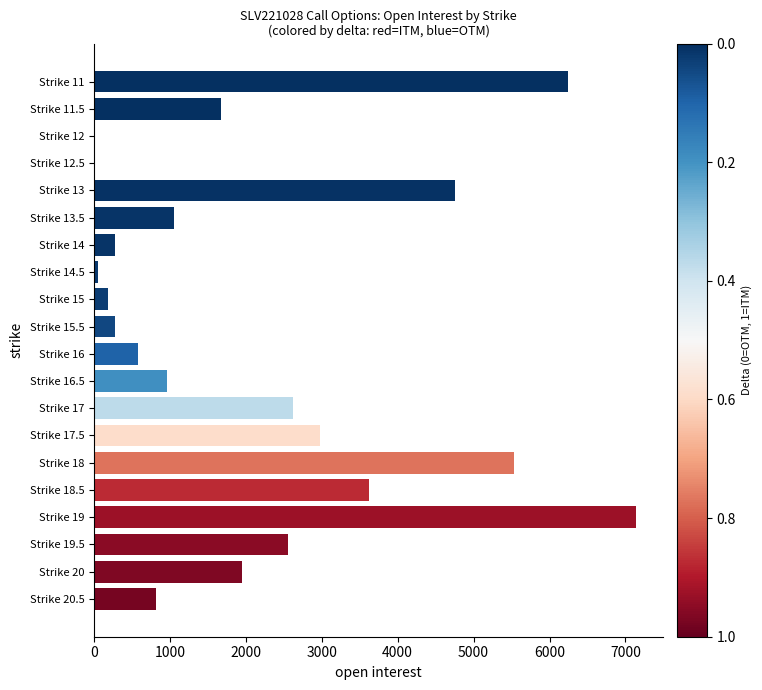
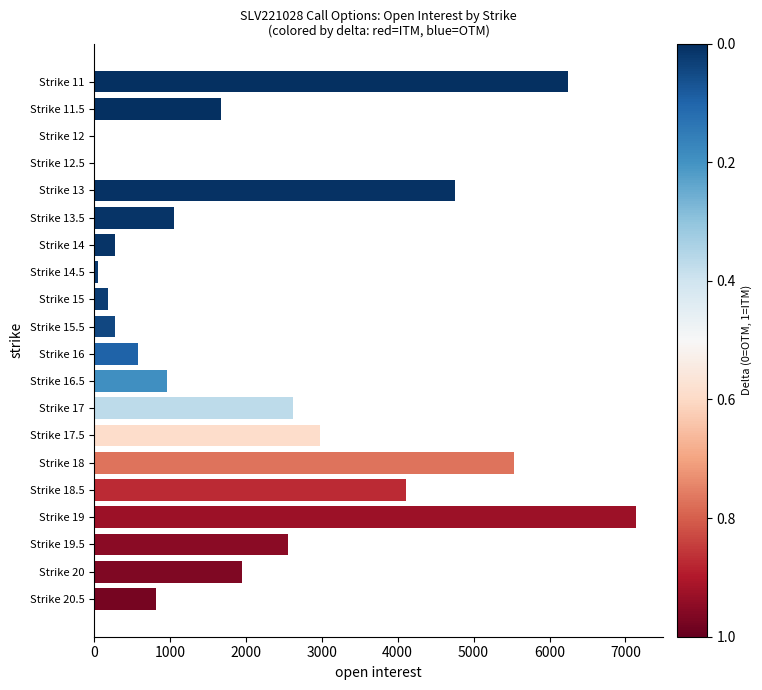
Strike 18.5: 3600 -> 4100
